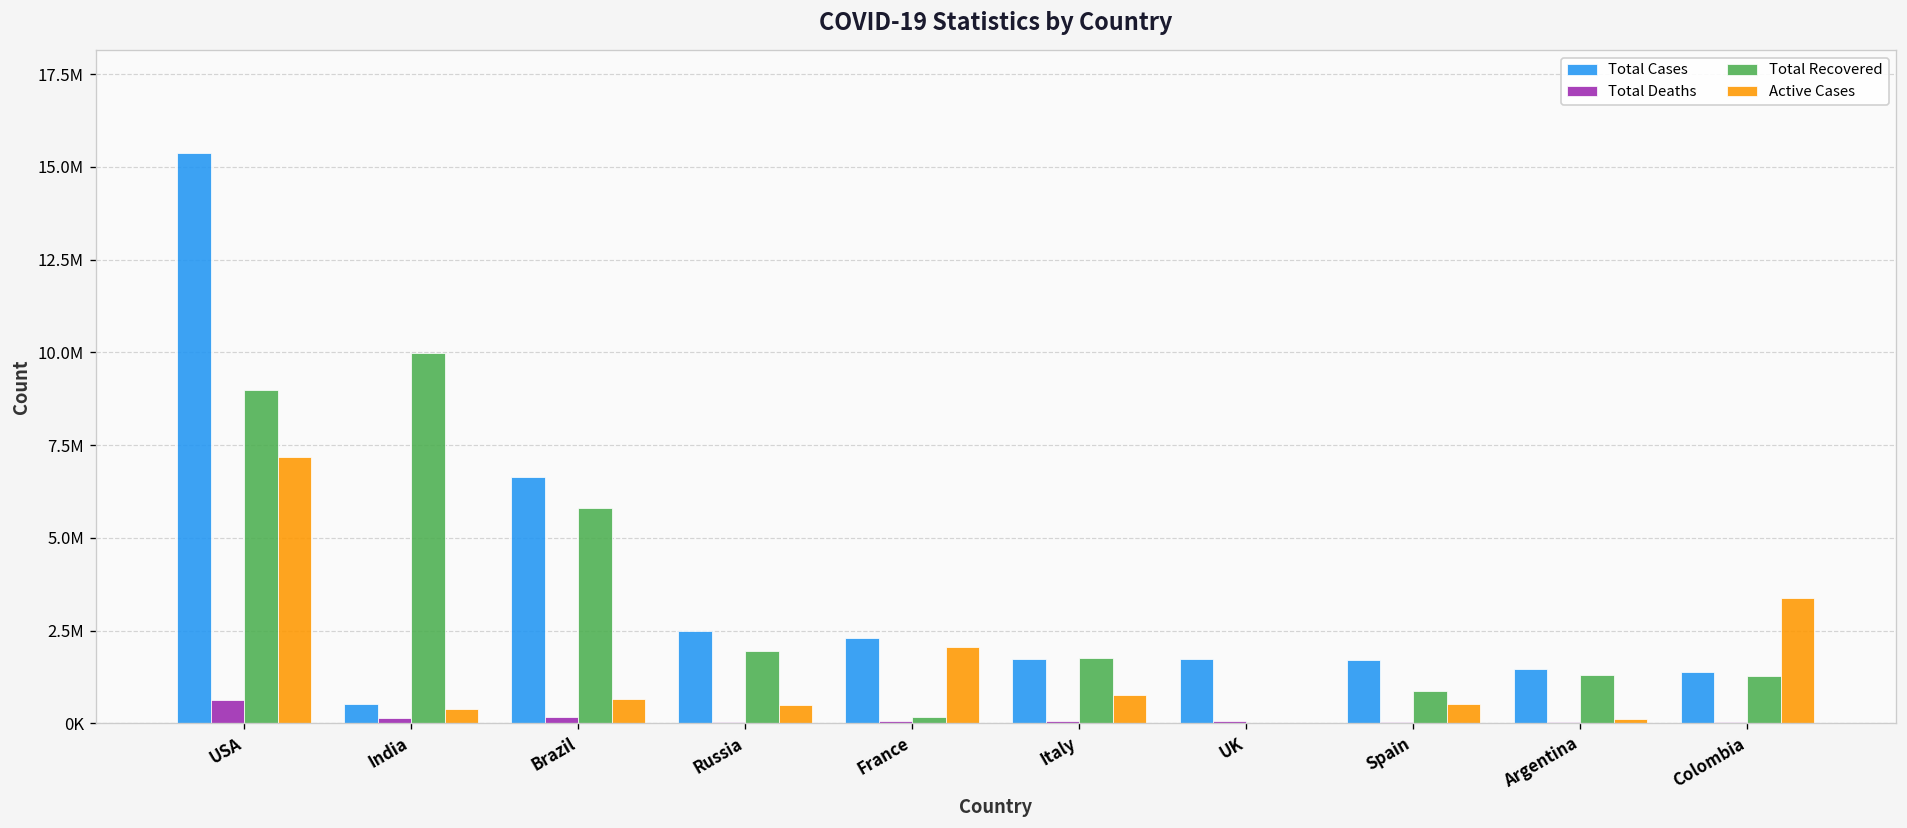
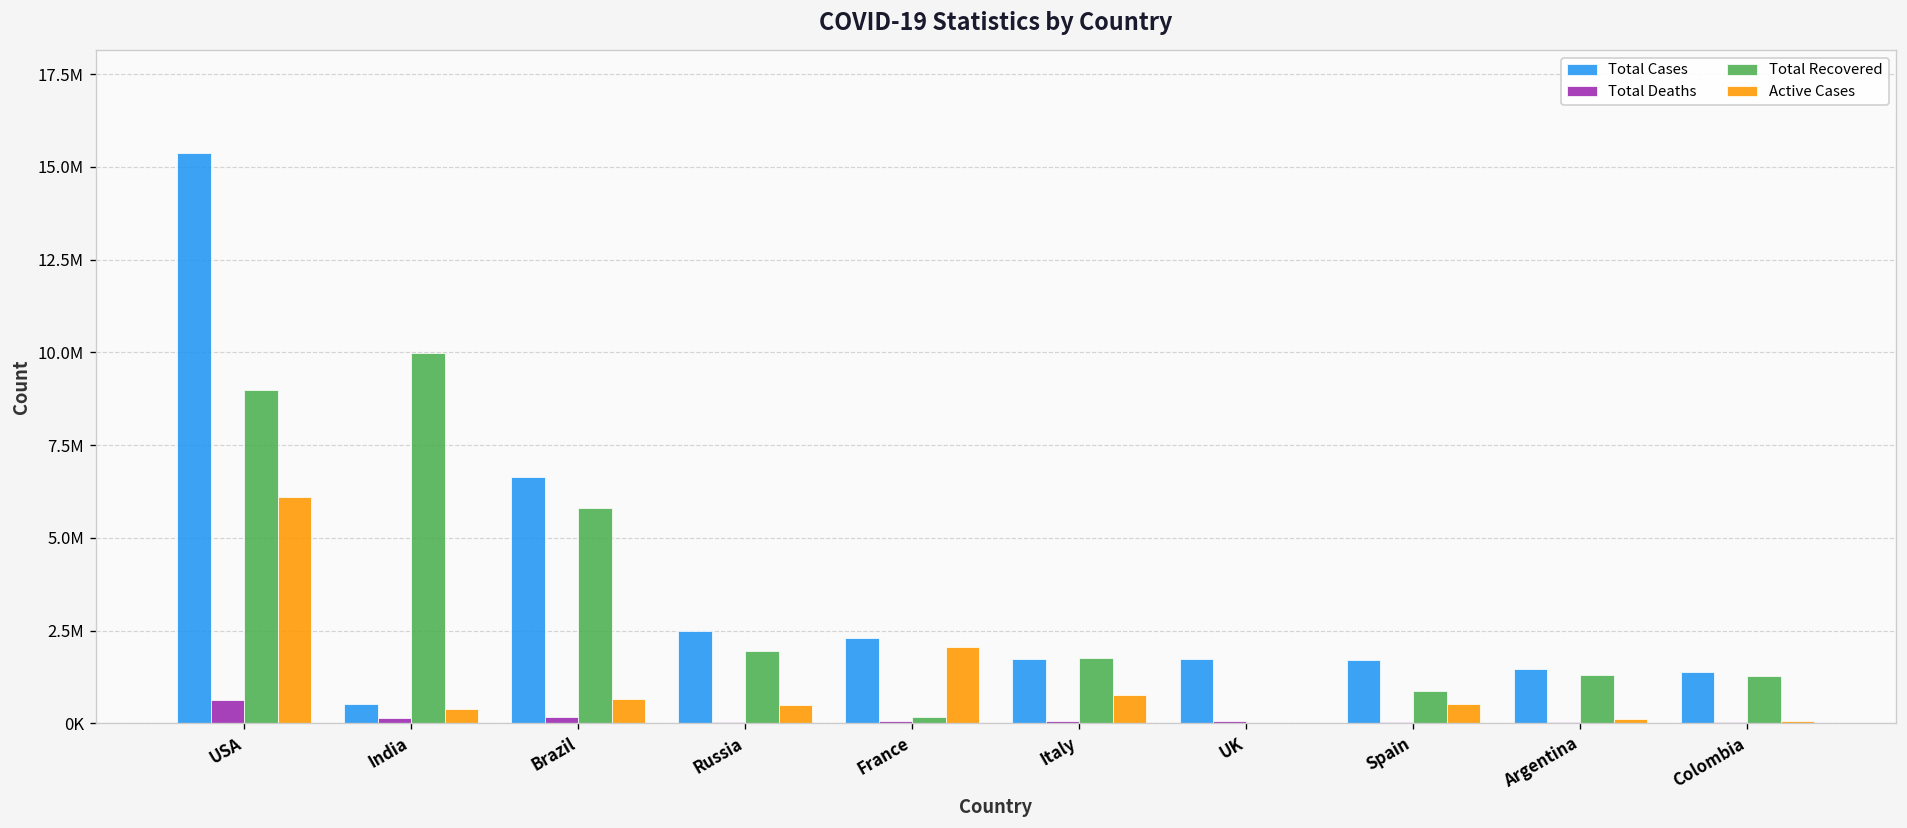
Active Cases, USA: 7200000 -> 6100000
Active Cases, Colombia: 3400000 -> 100000
